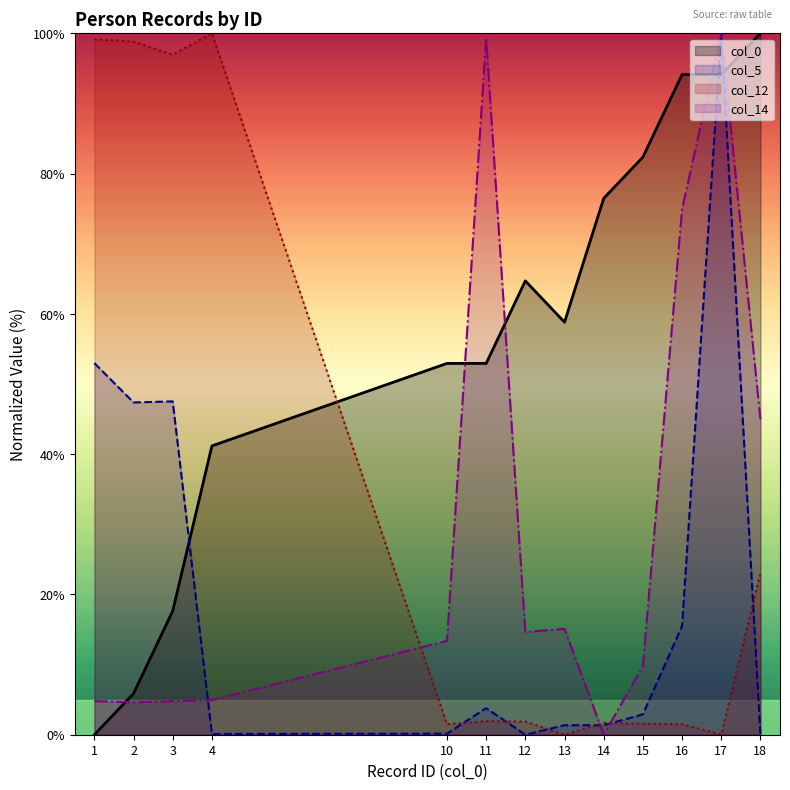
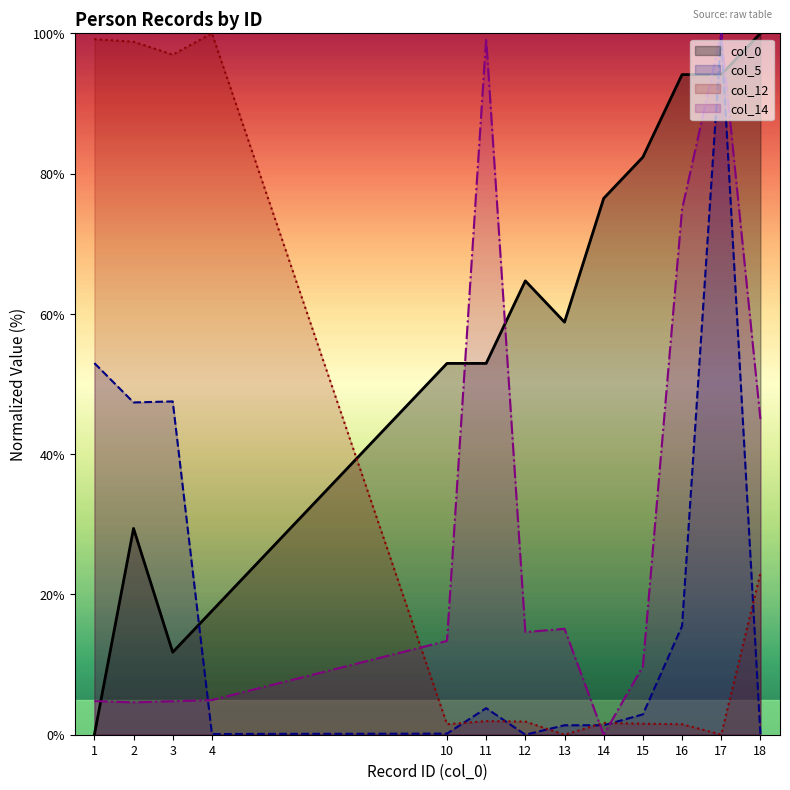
col_0, 2: 6% -> 29%
col_0, 3: 18% -> 12%
col_0, 4: 41% -> 18%
